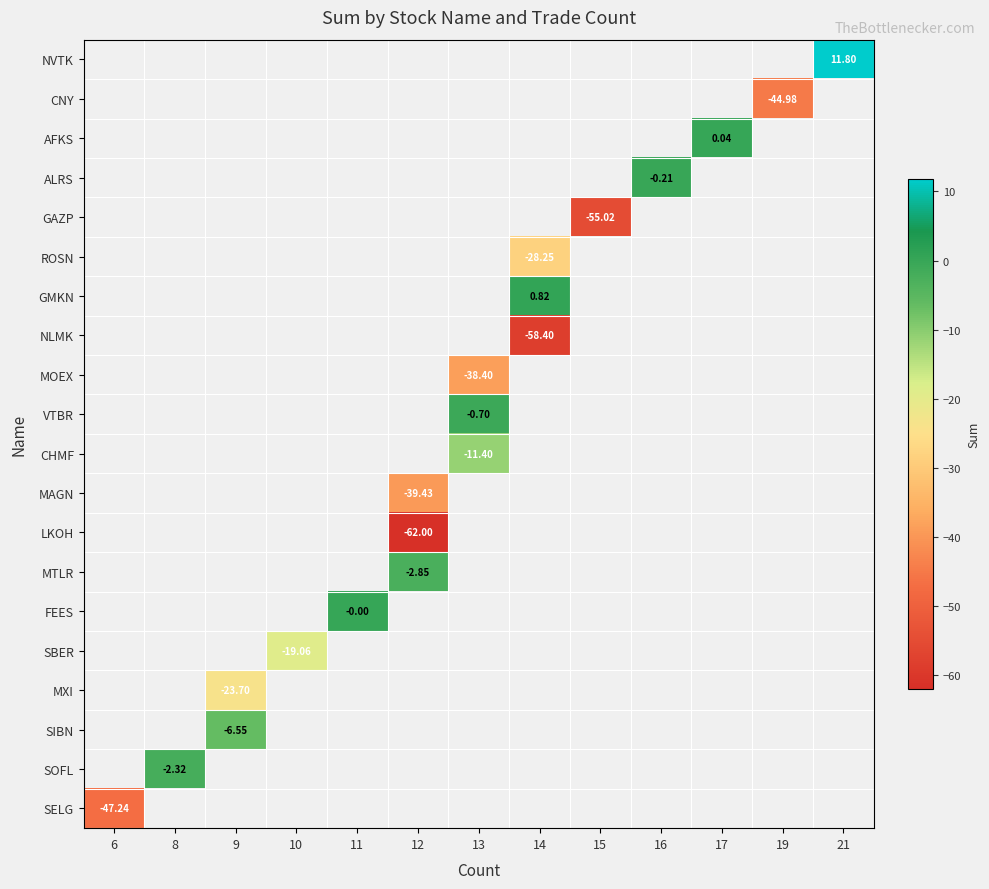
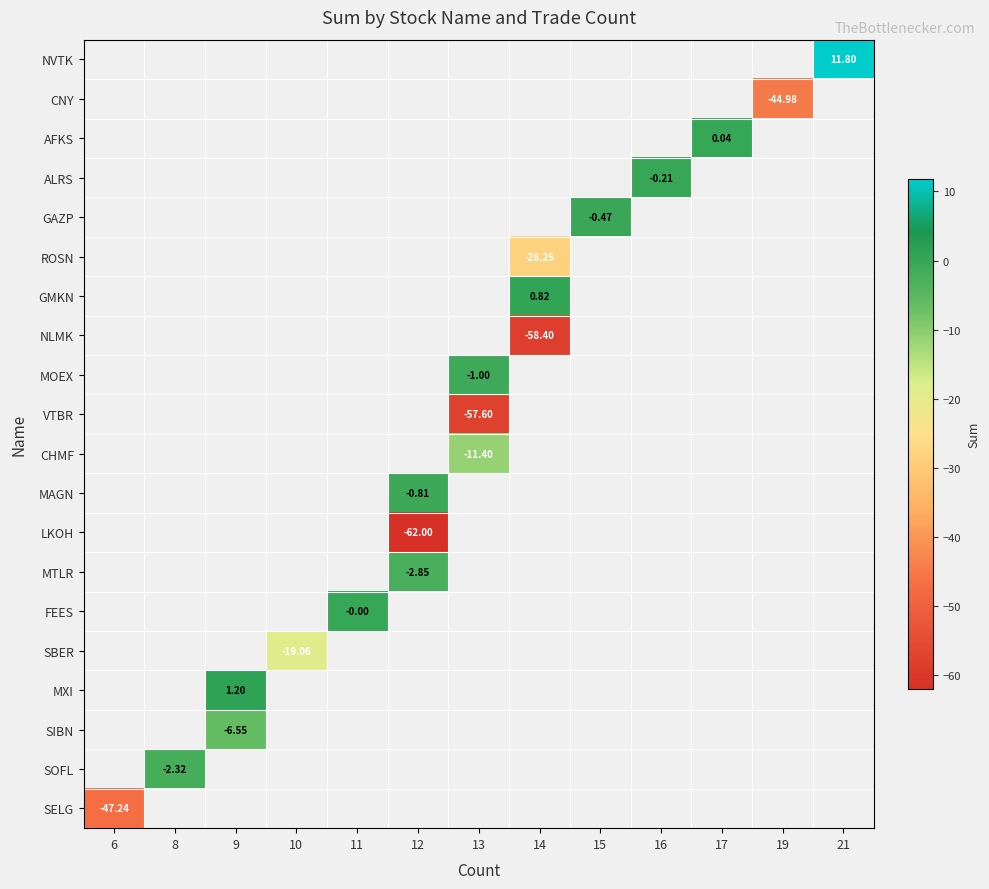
GAZP, 15: -55.02 -> -0.47
MOEX, 13: -38.40 -> -1.00
VTBR, 13: -0.70 -> -57.60
MAGN, 12: -39.43 -> -0.81
MXI, 9: -23.70 -> 1.20
